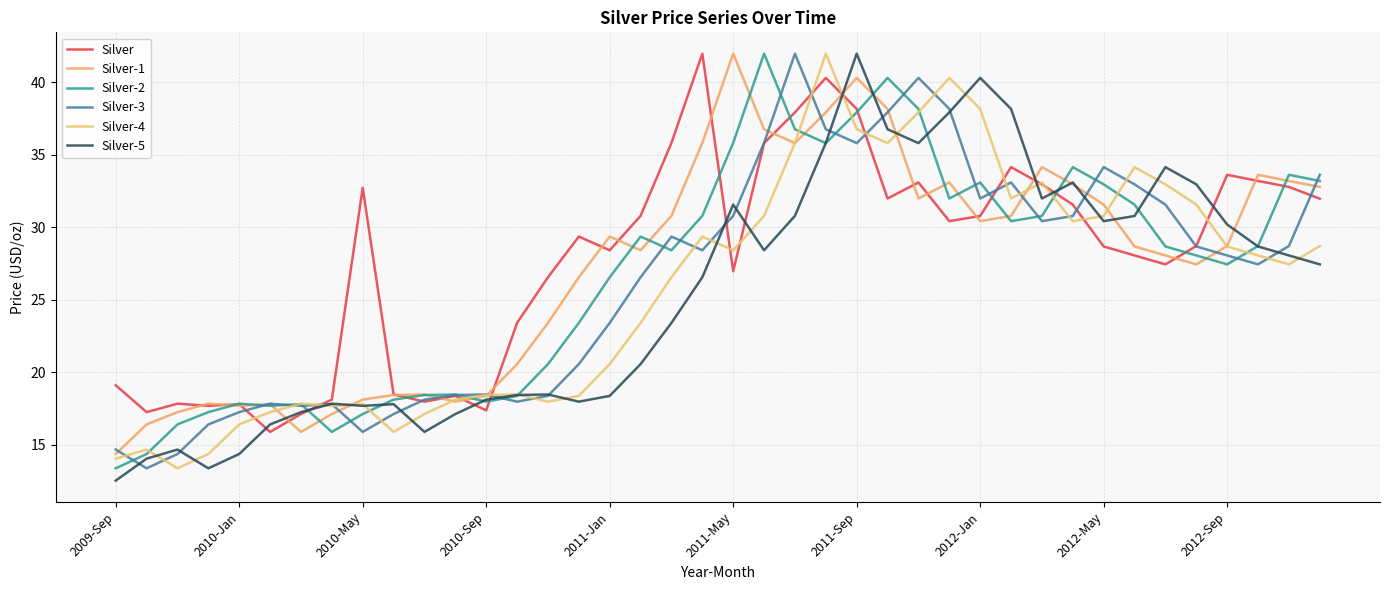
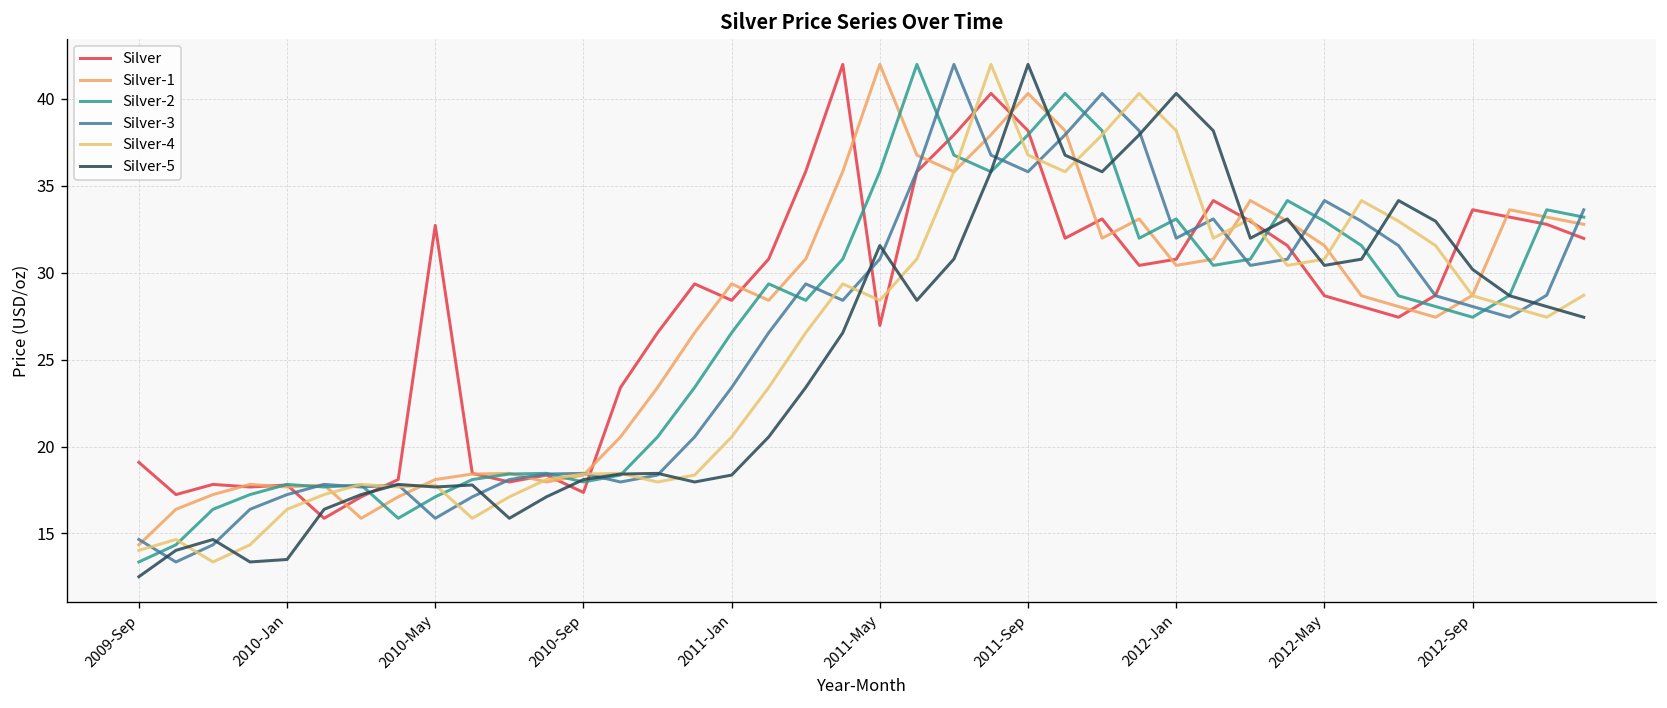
Silver-5, 2010-Jan: 14.3 -> 13.5
